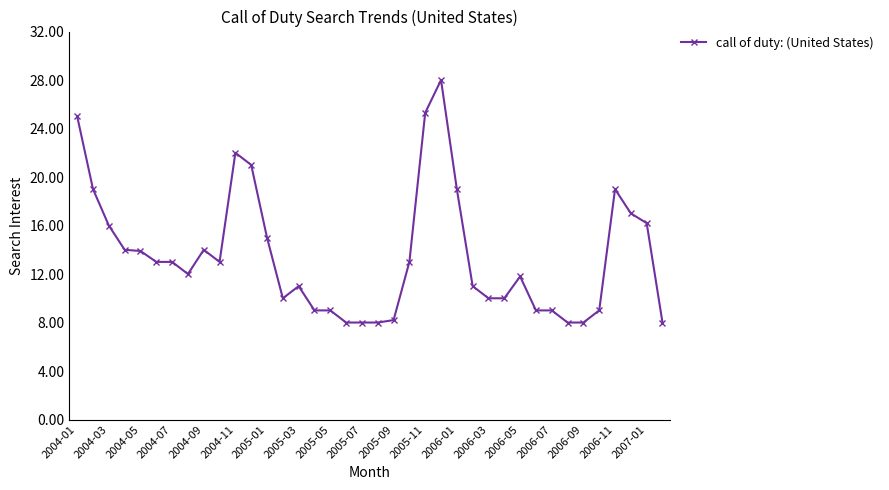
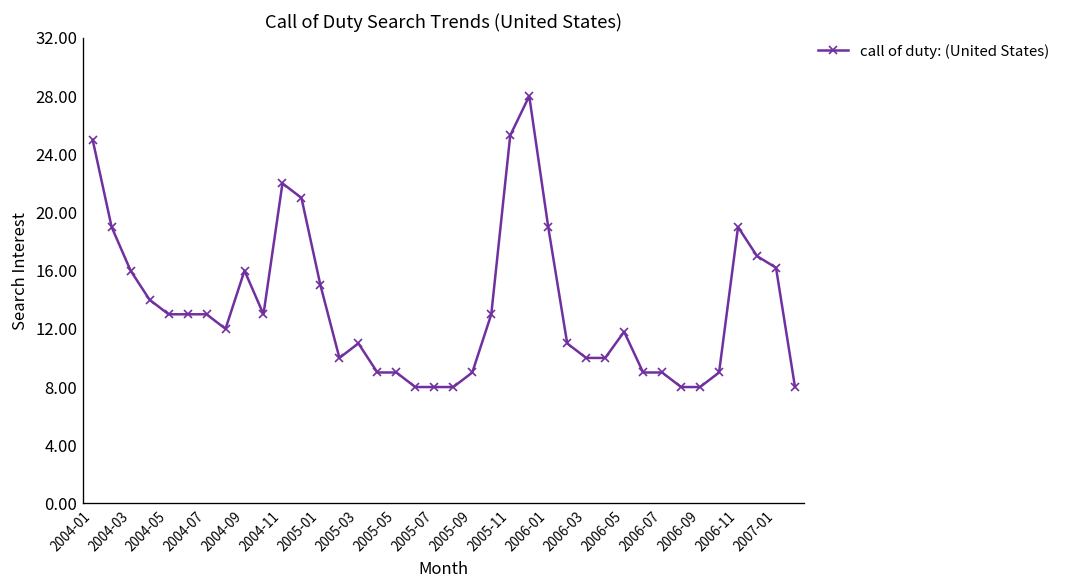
2004-05: 13.9 -> 13.0
2004-09: 14 -> 16
2005-09: 8.2 -> 9.0
